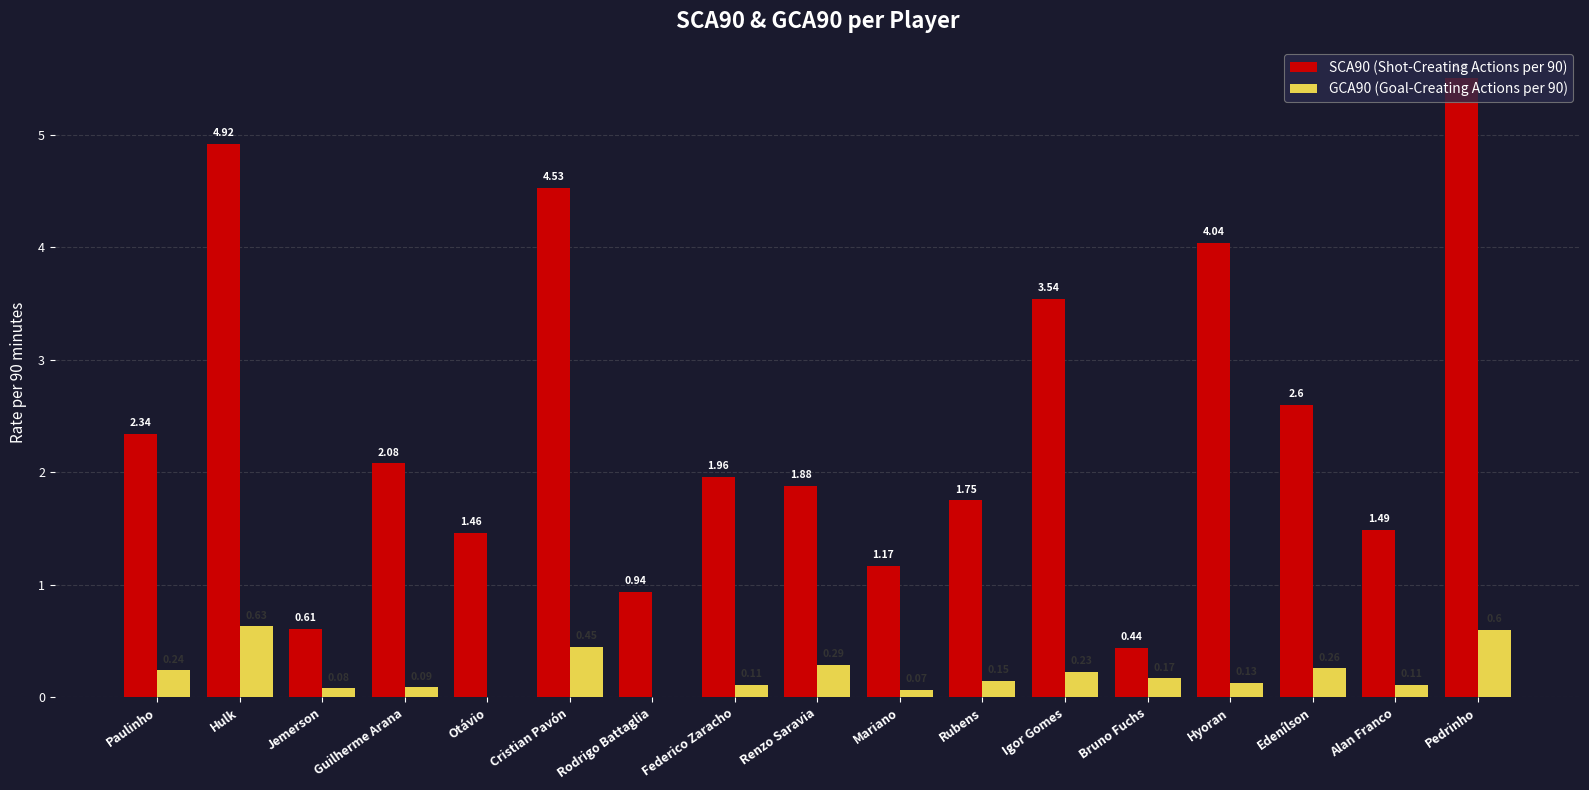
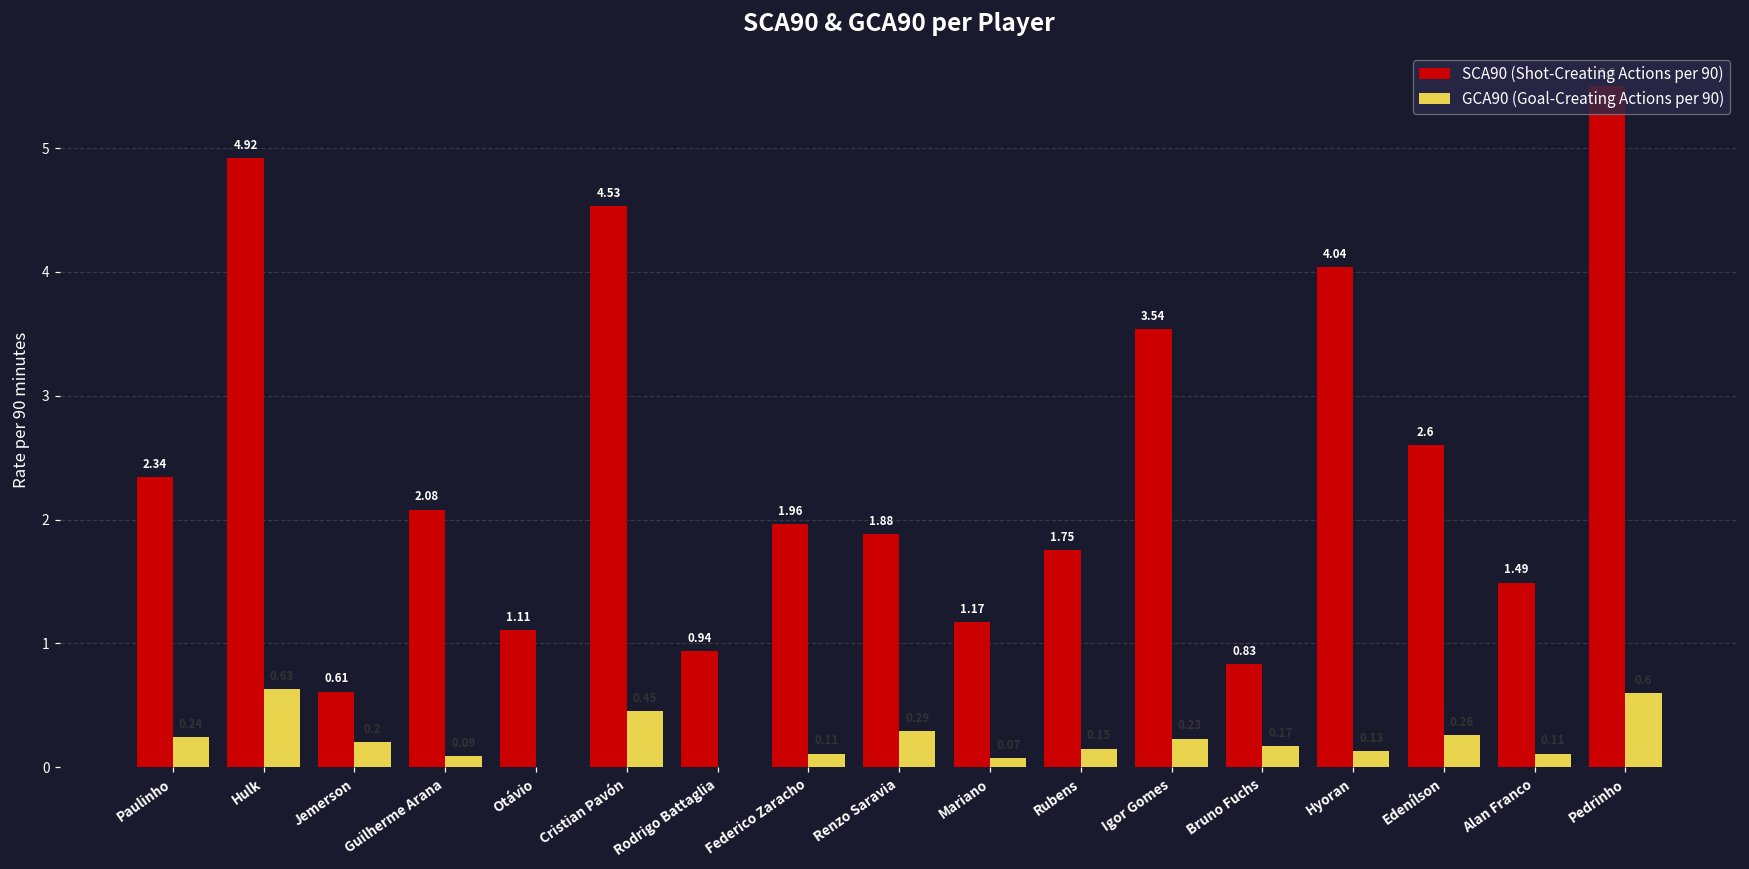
GCA90 (Goal-Creating Actions per 90), Jemerson: 0.08 -> 0.20
SCA90 (Shot-Creating Actions per 90), Otávio: 1.46 -> 1.11
SCA90 (Shot-Creating Actions per 90), Bruno Fuchs: 0.44 -> 0.83
